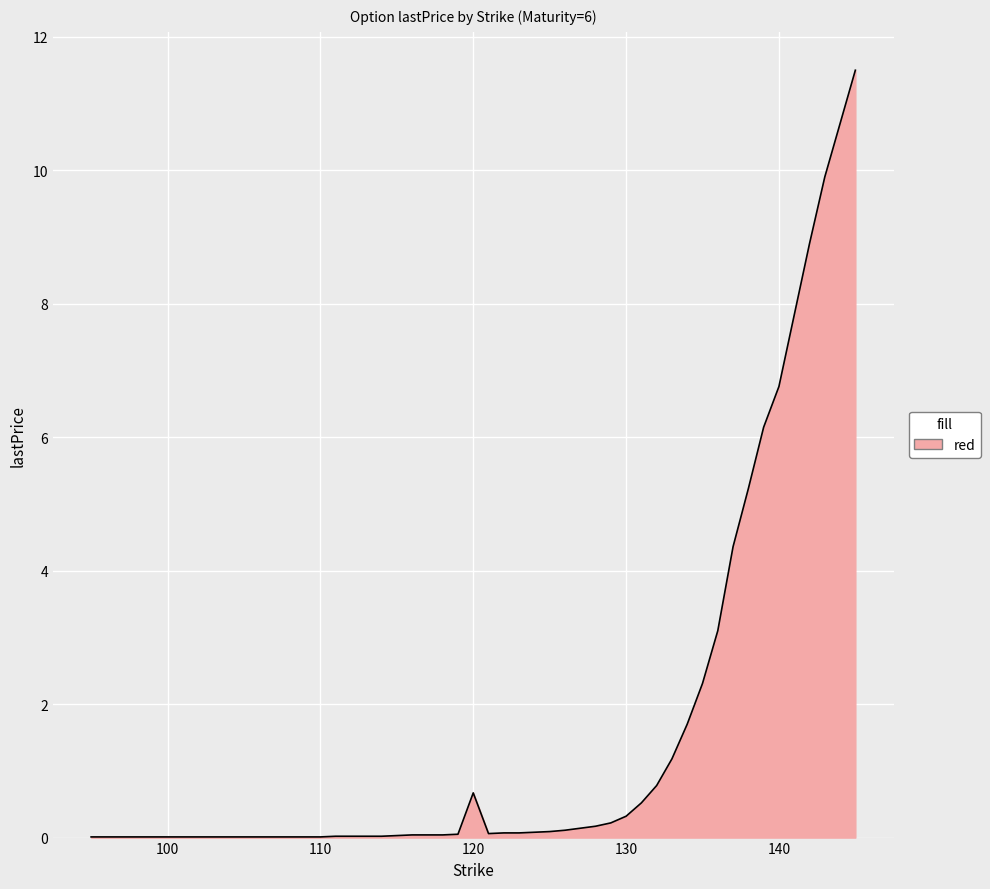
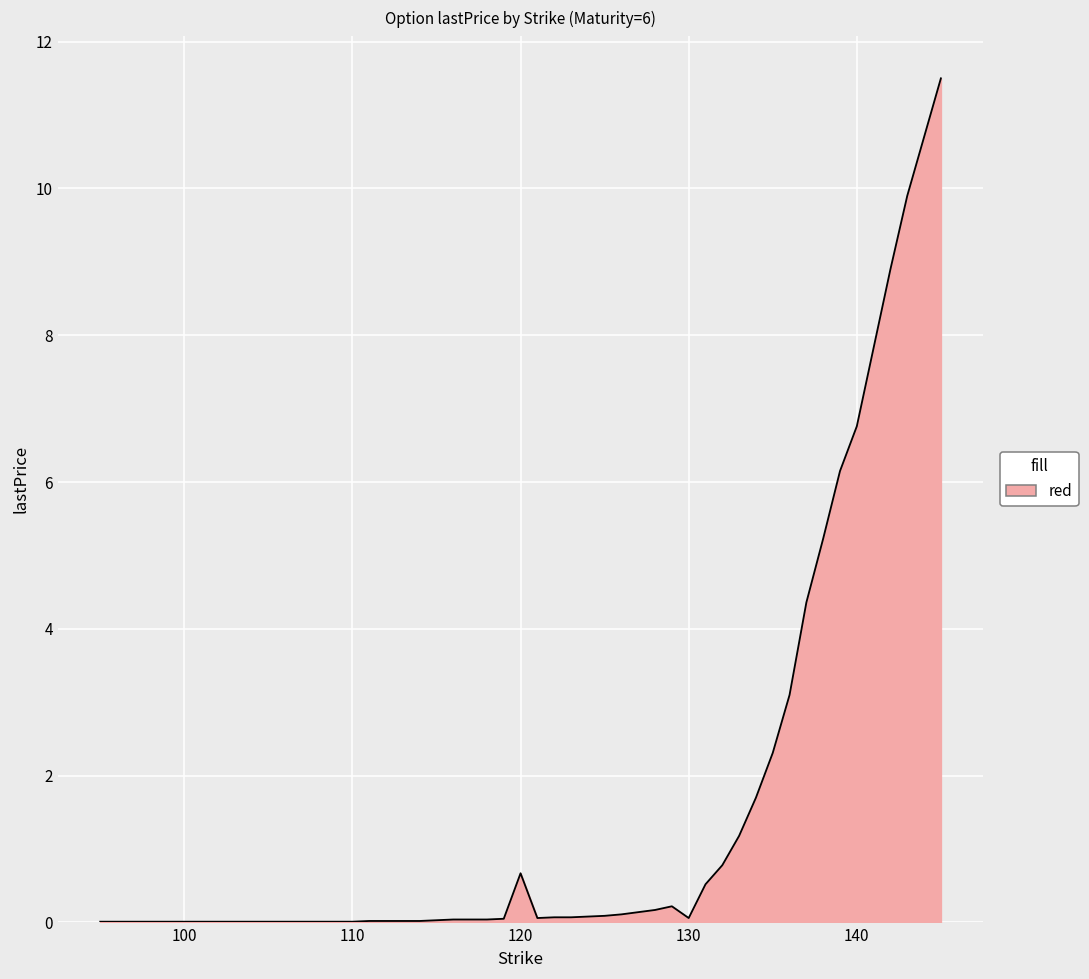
130: 0.3 -> 0.1
